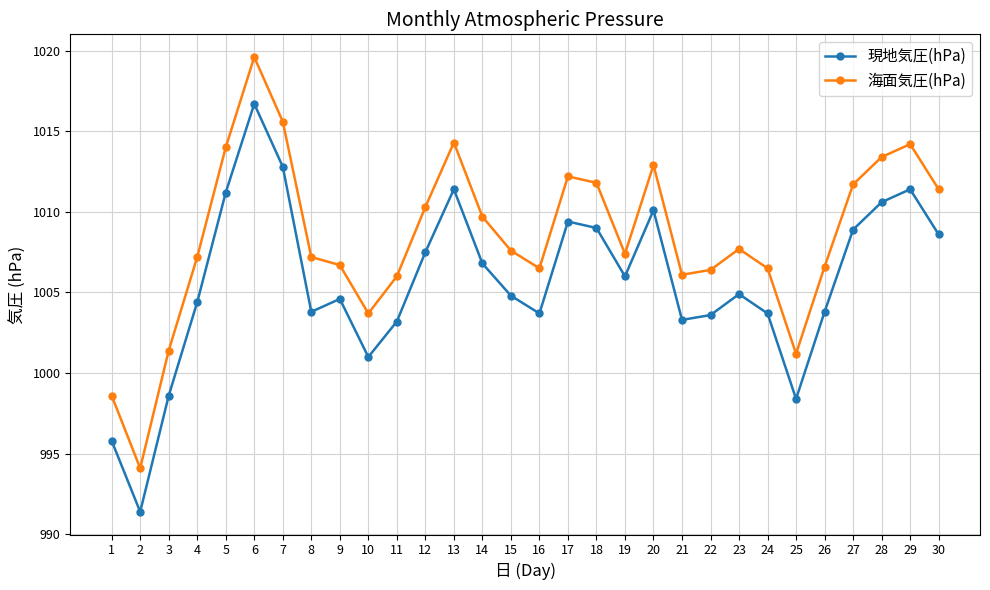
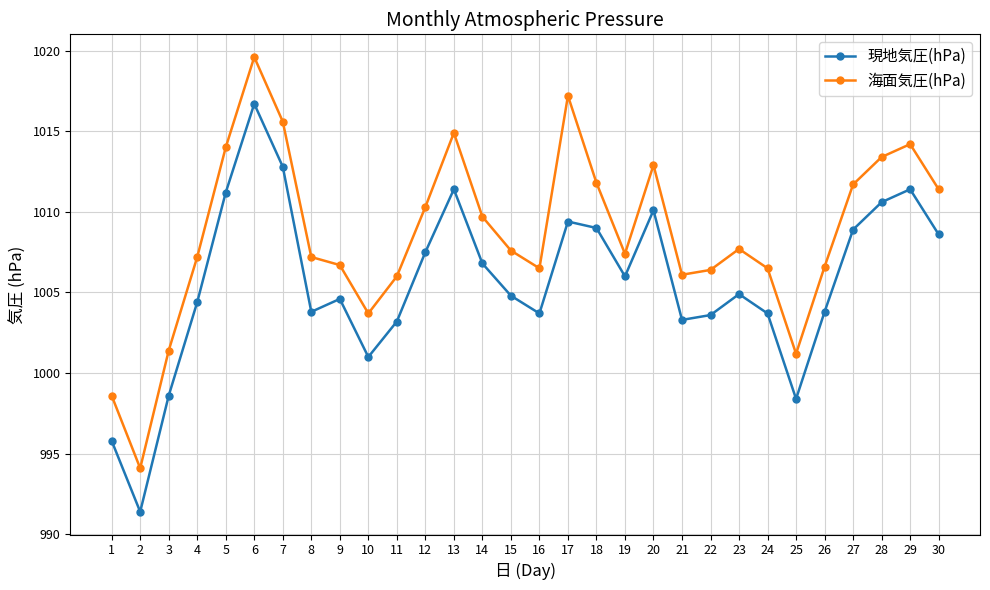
海面気圧(hPa), 13: 1014.3 -> 1014.9
海面気圧(hPa), 17: 1012.2 -> 1017.2
